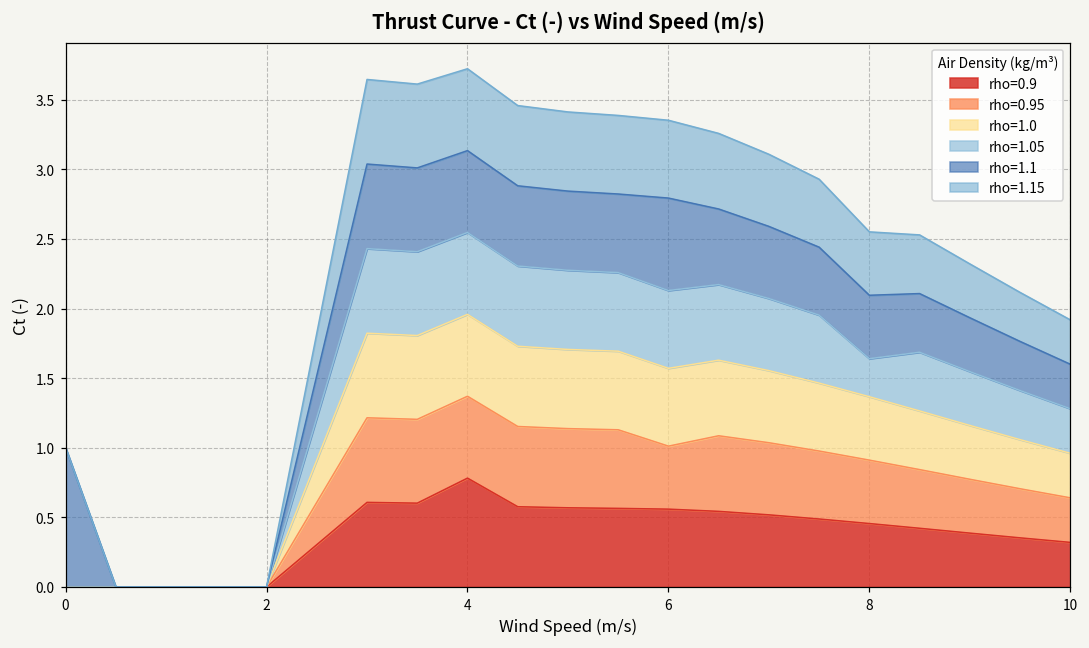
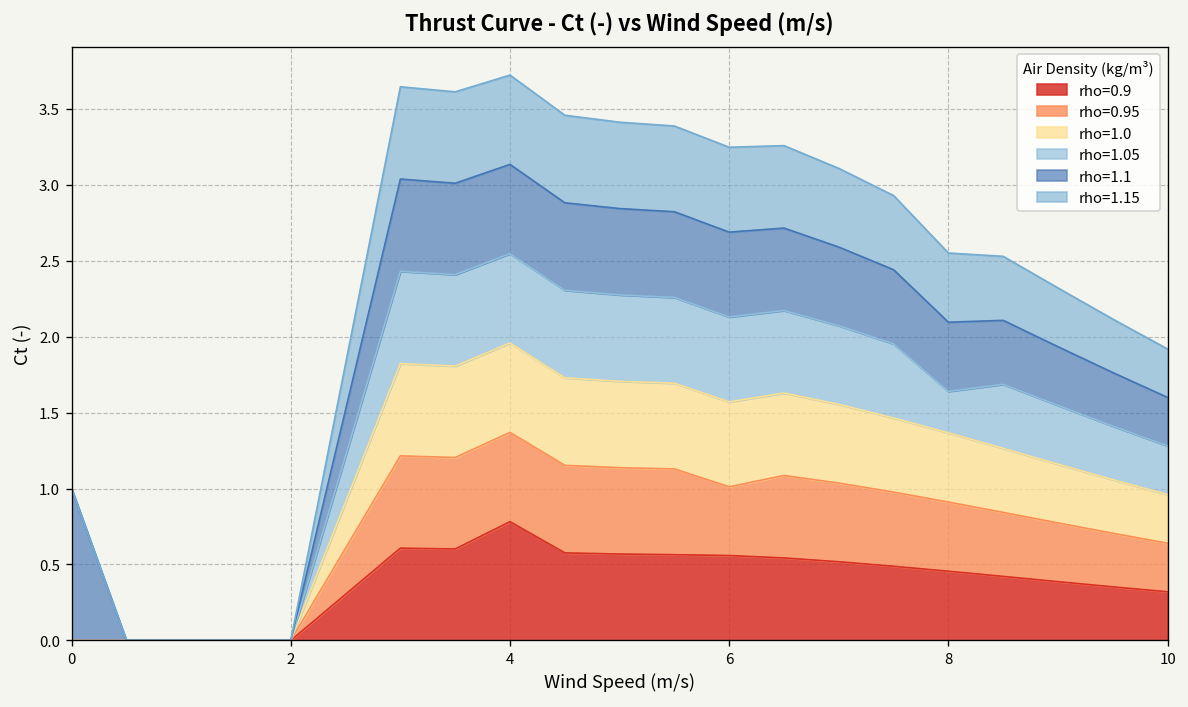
rho=1.1, 6: 0.66 -> 0.56
